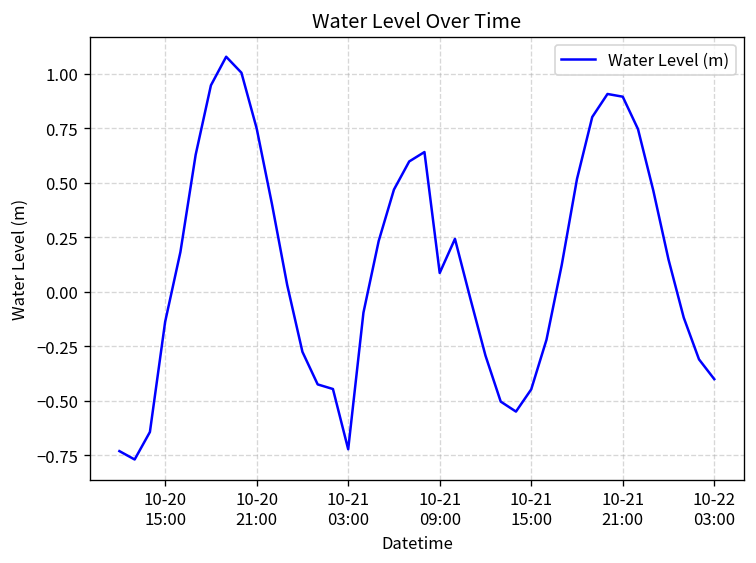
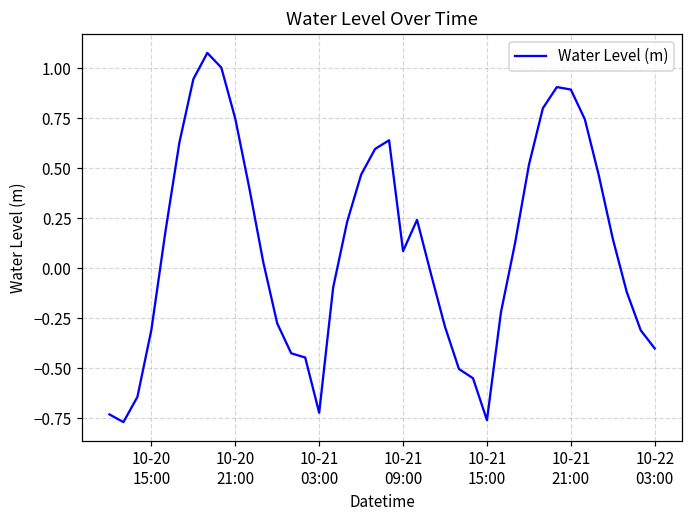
10-20 15:00: -0.14 -> -0.31
10-21 15:00: -0.45 -> -0.76
